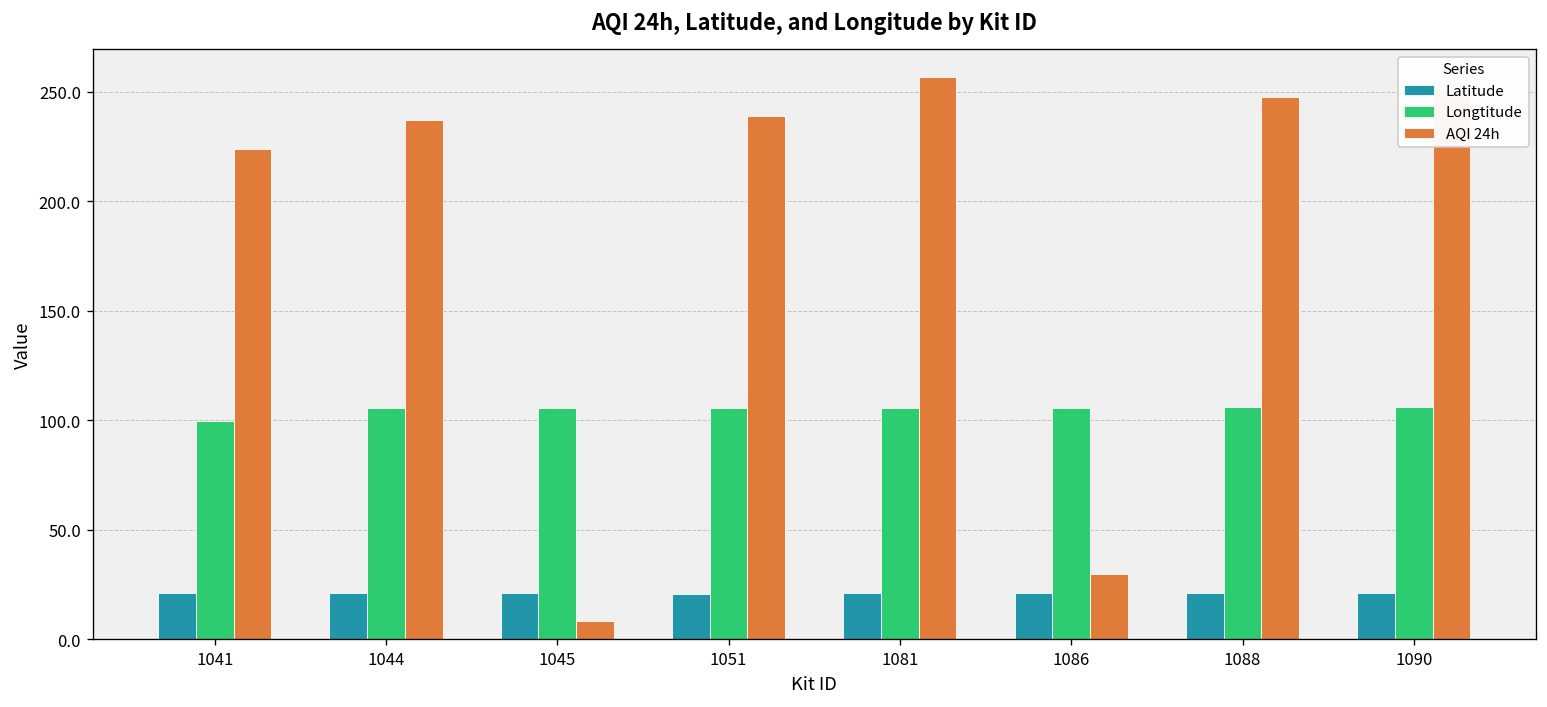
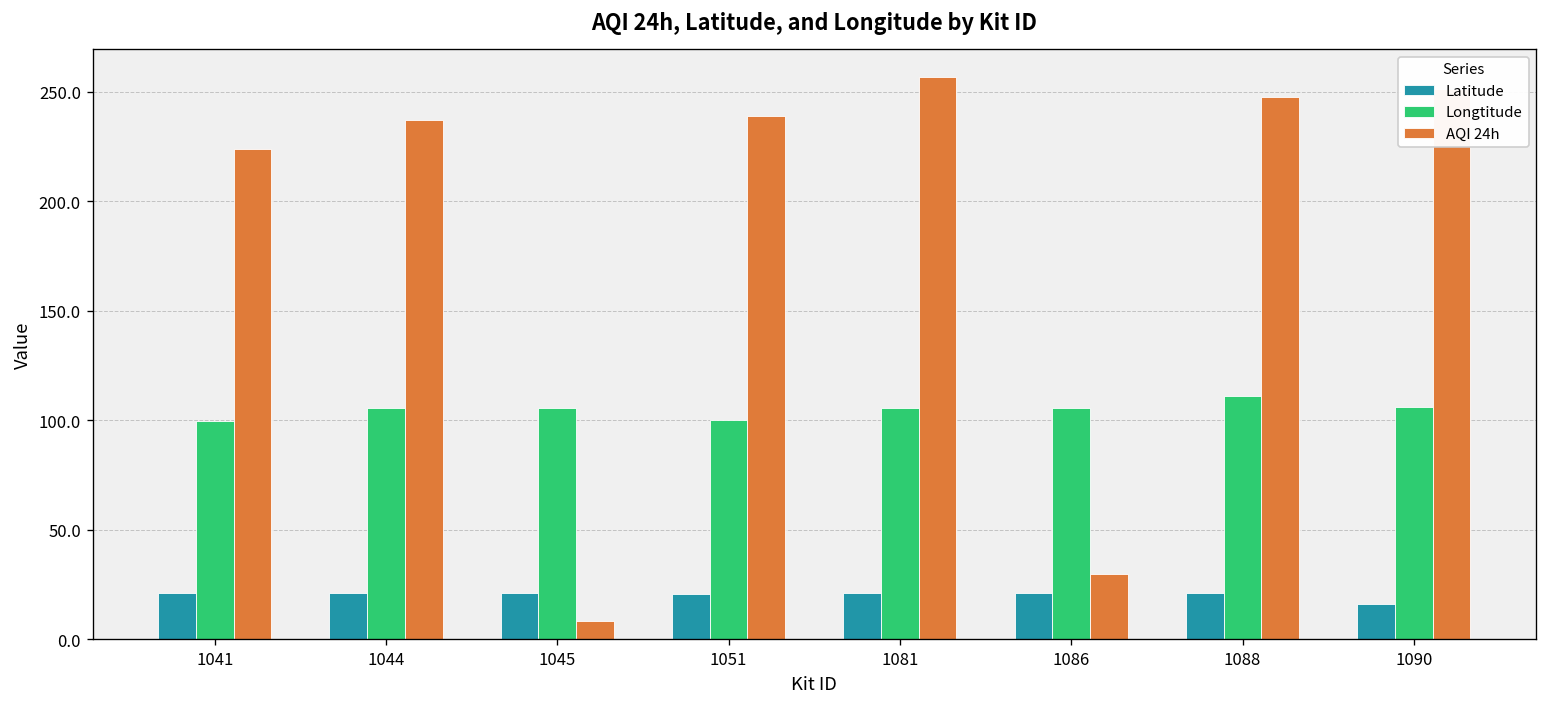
Longtitude, 1051: 106 -> 100
Longtitude, 1088: 106 -> 111
Latitude, 1090: 21 -> 16
